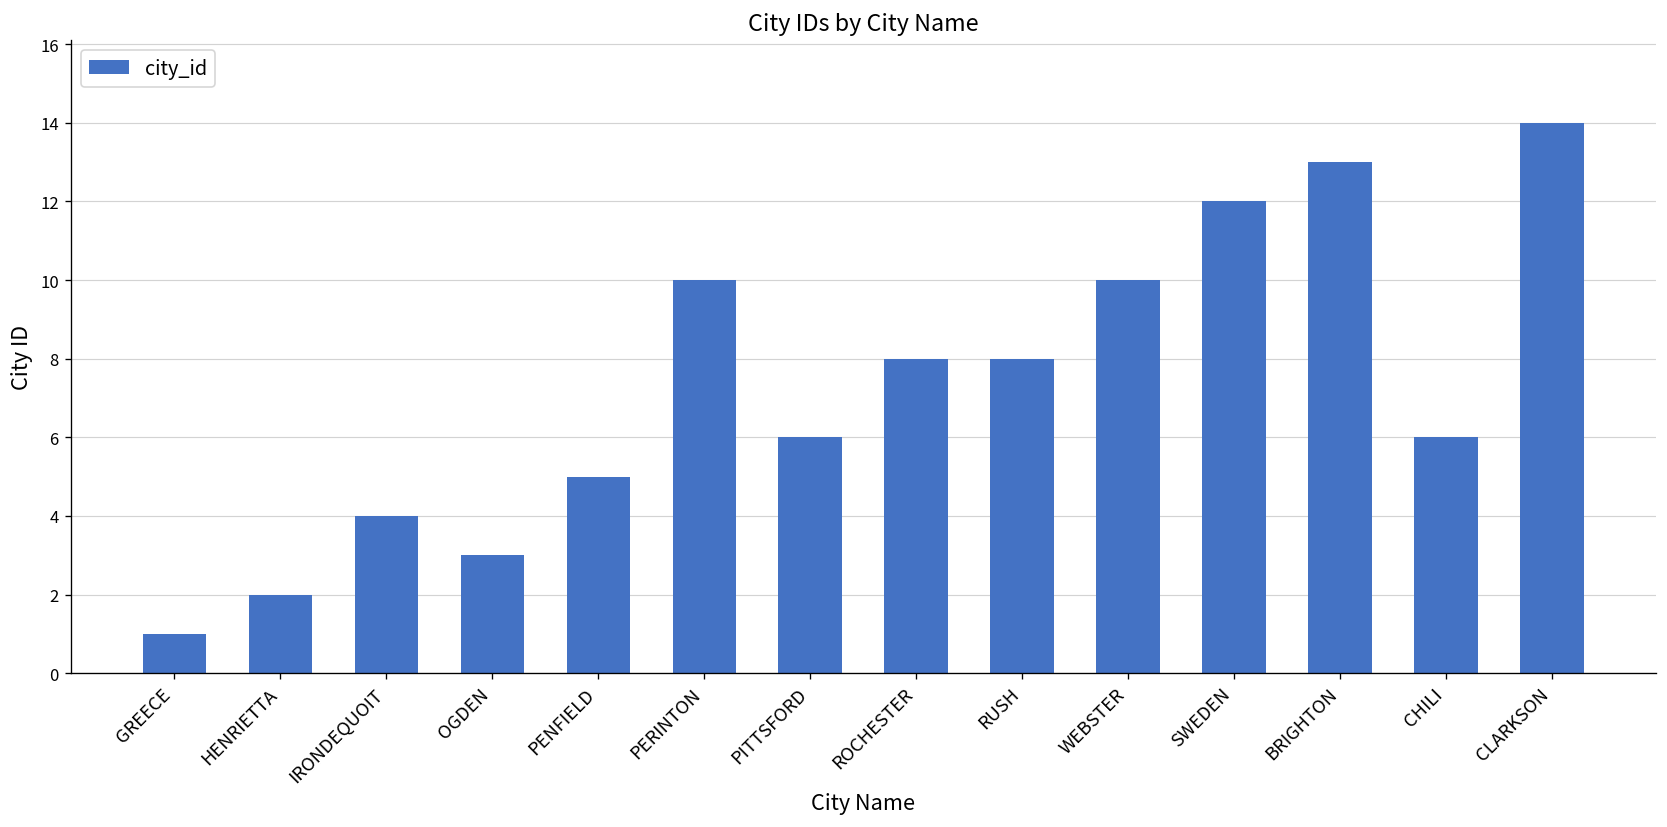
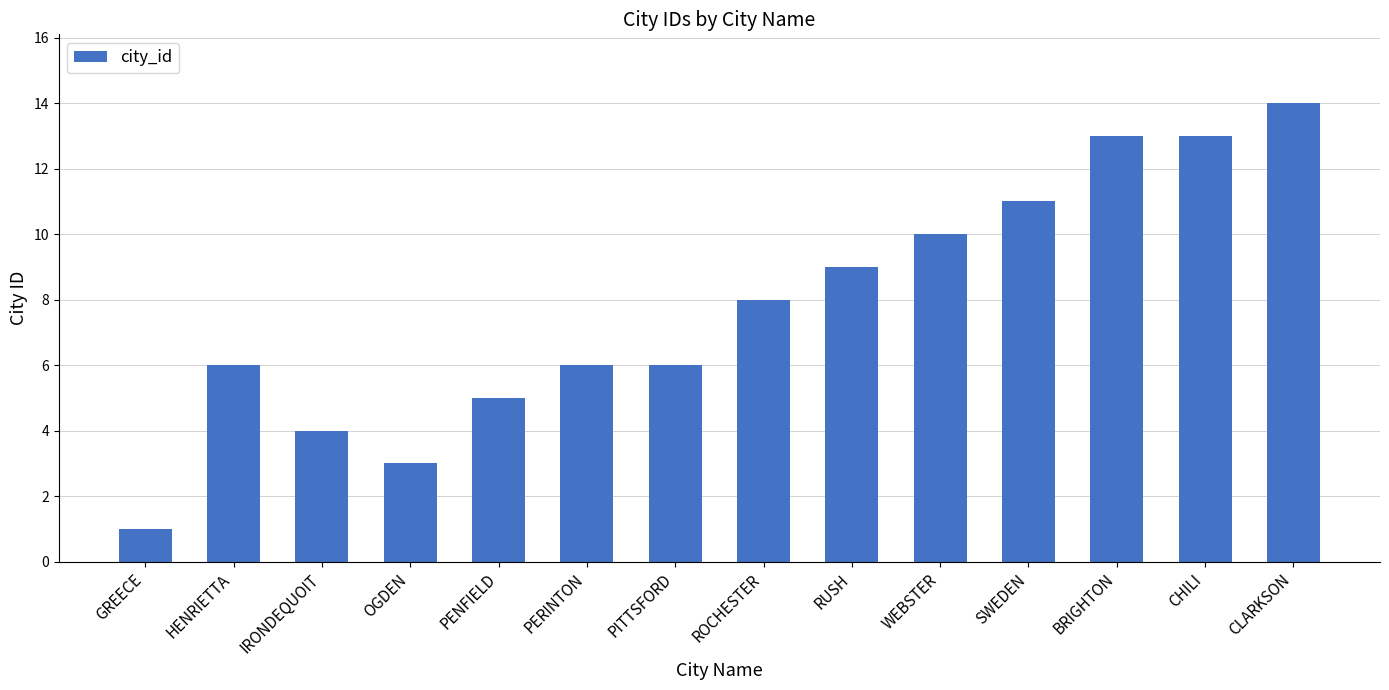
HENRIETTA: 2 -> 6
PERINTON: 10 -> 6
RUSH: 8 -> 9
SWEDEN: 12 -> 11
CHILI: 6 -> 13
